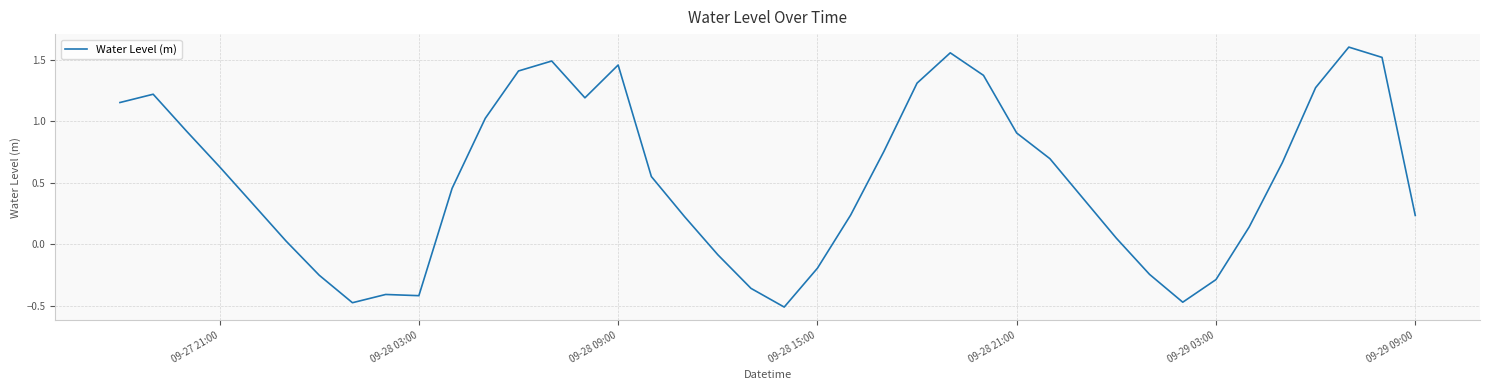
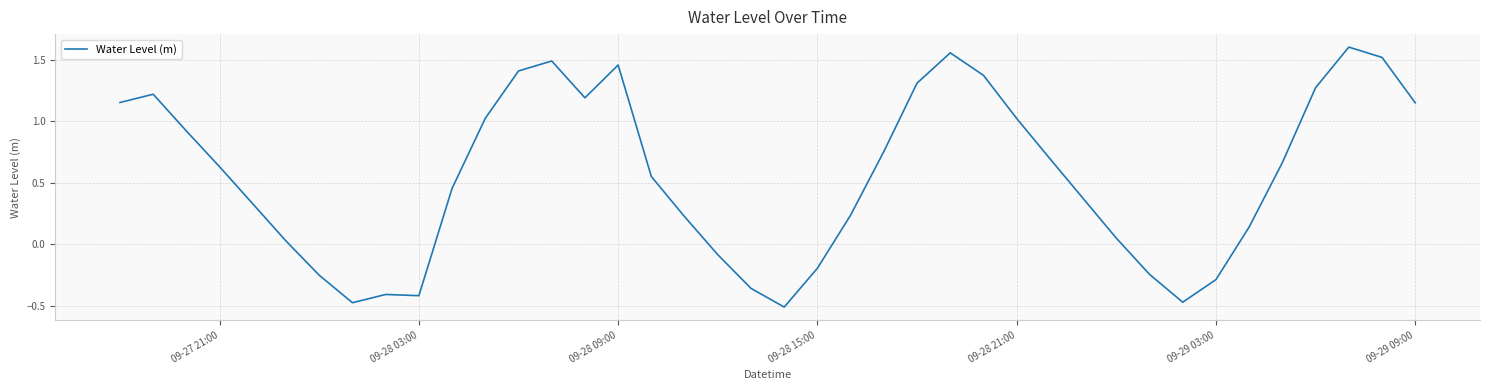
09-28 21:00: 0.90 -> 1.02
09-29 09:00: 0.23 -> 1.15
